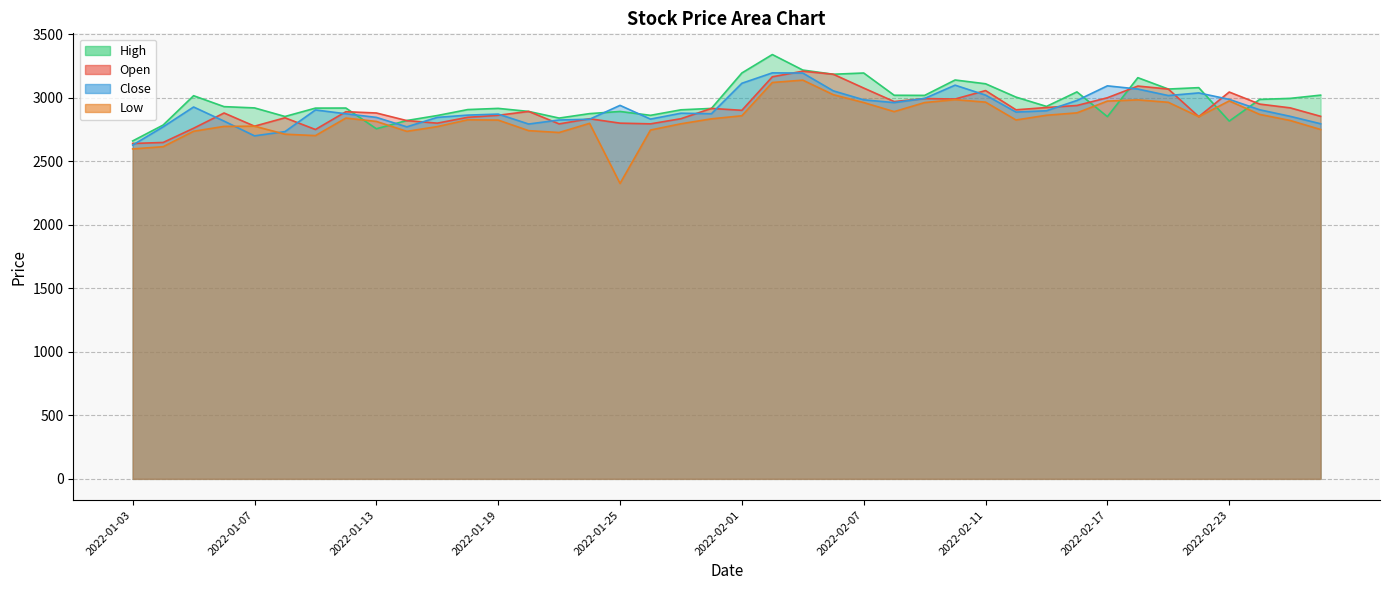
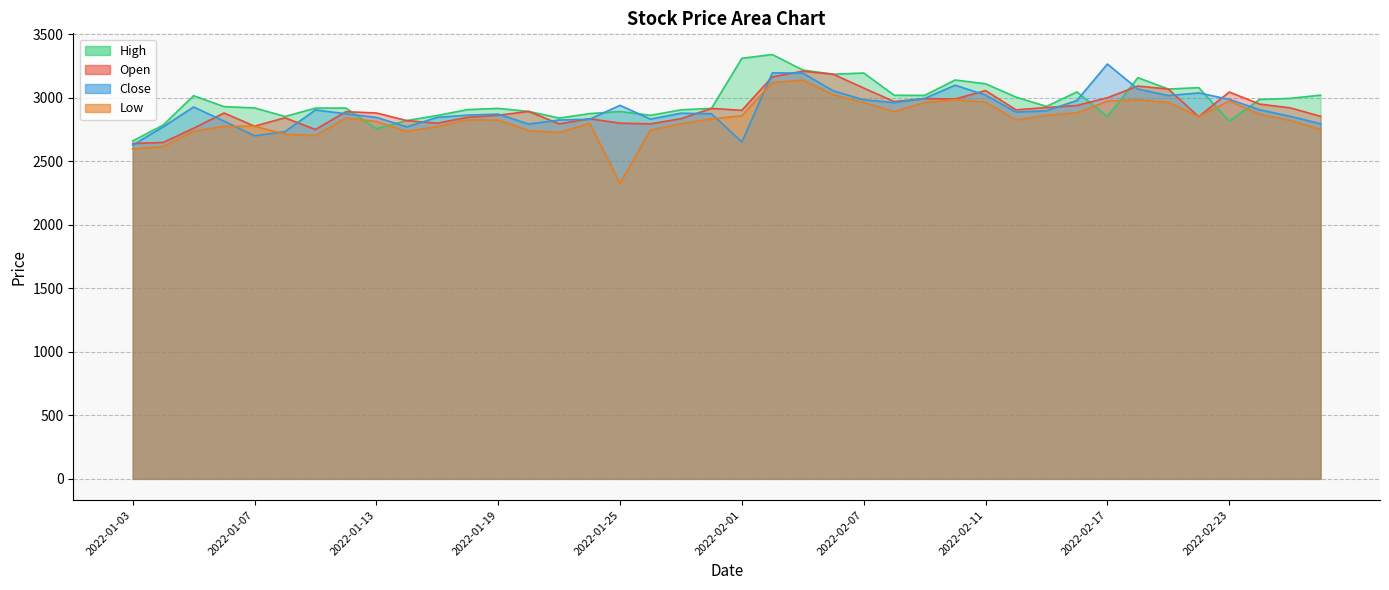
High, 2022-02-01: 3190 -> 3310
Close, 2022-02-01: 3110 -> 2650
Close, 2022-02-17: 3090 -> 3270
